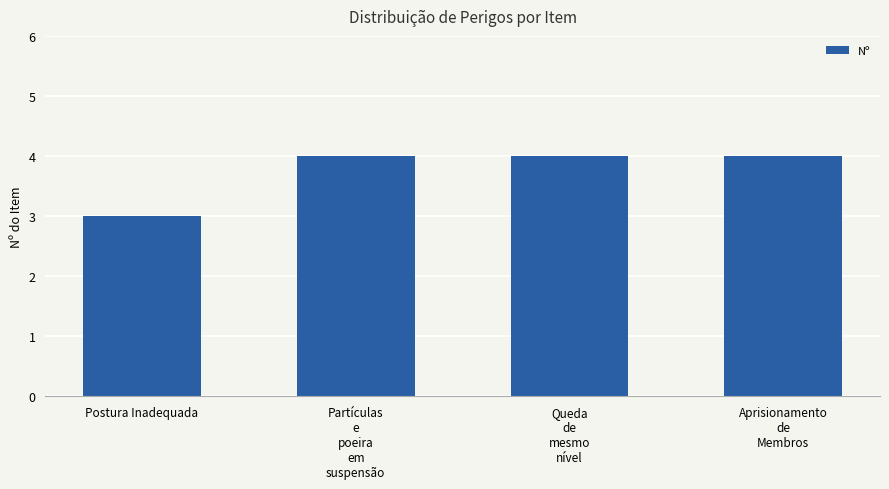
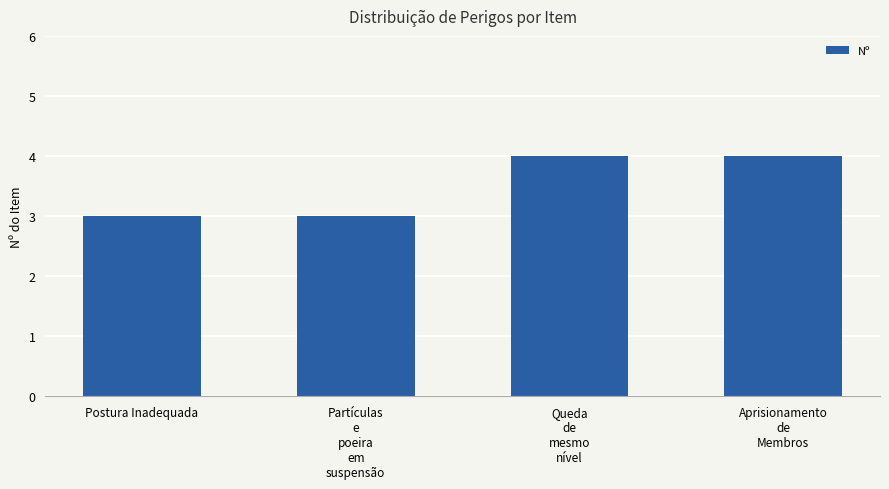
Partículas e poeira em suspensão: 4 -> 3
